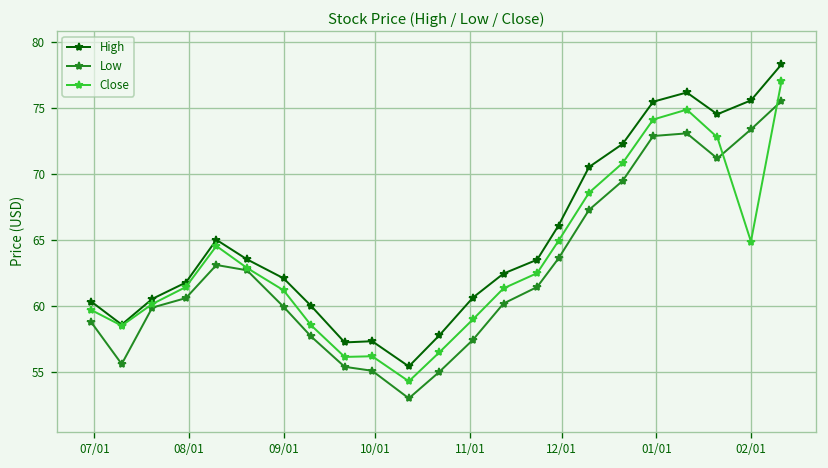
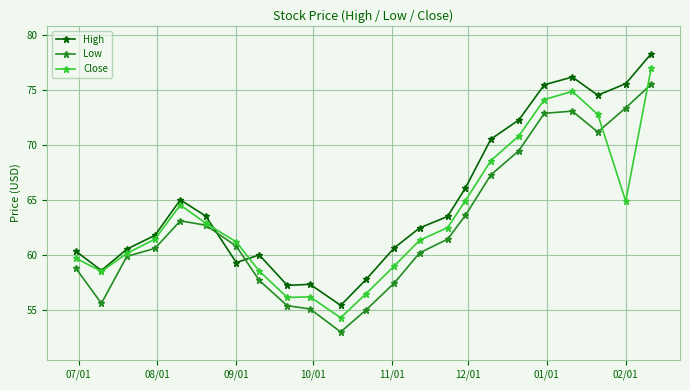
High, 09/01: 62.1 -> 59.3
Low, 09/01: 60.0 -> 60.8
